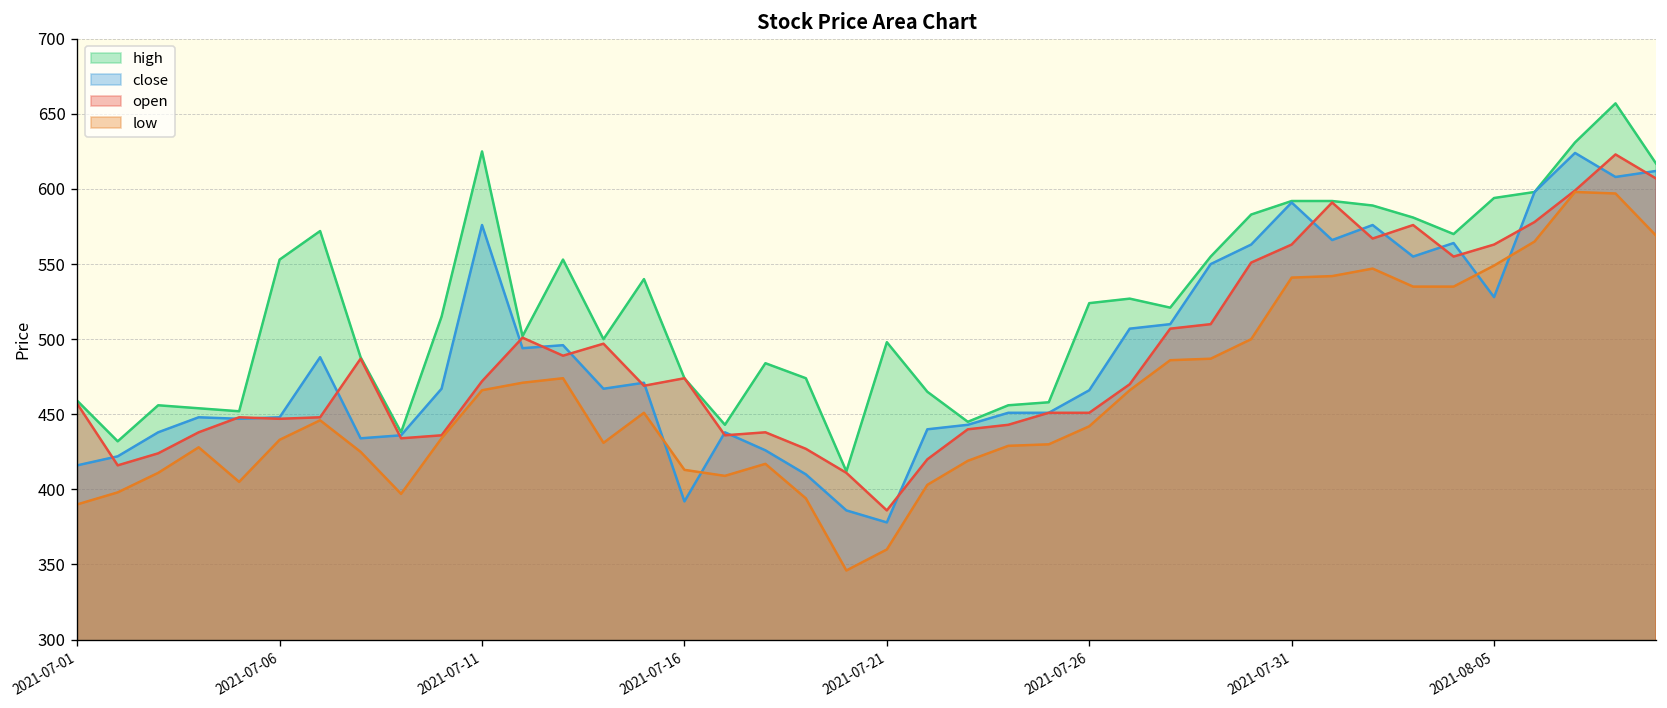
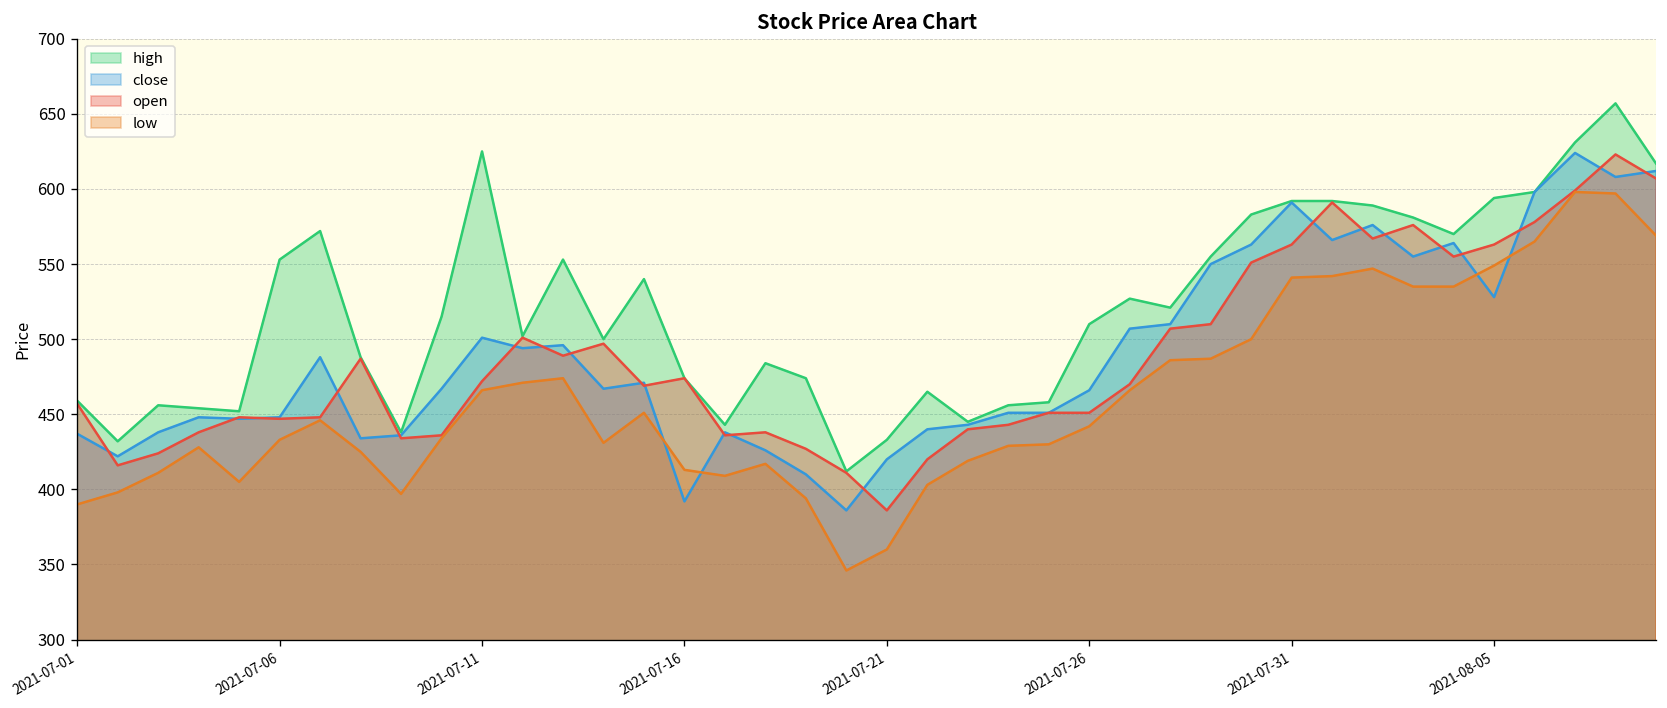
close, 2021-07-01: 416 -> 437
close, 2021-07-11: 576 -> 501
high, 2021-07-21: 498 -> 433
close, 2021-07-21: 378 -> 420
high, 2021-07-26: 524 -> 510
